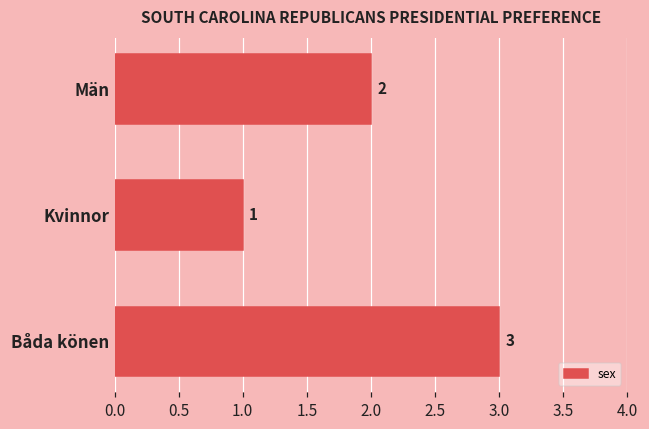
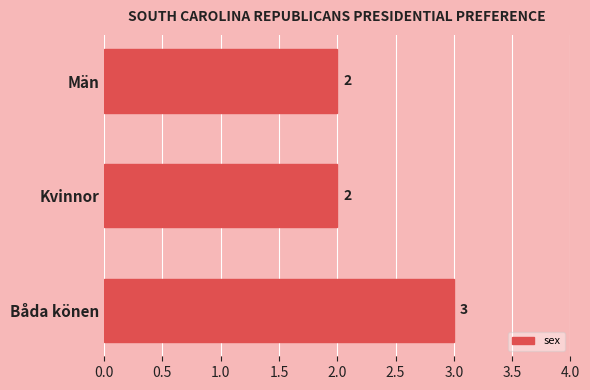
Kvinnor: 1 -> 2
